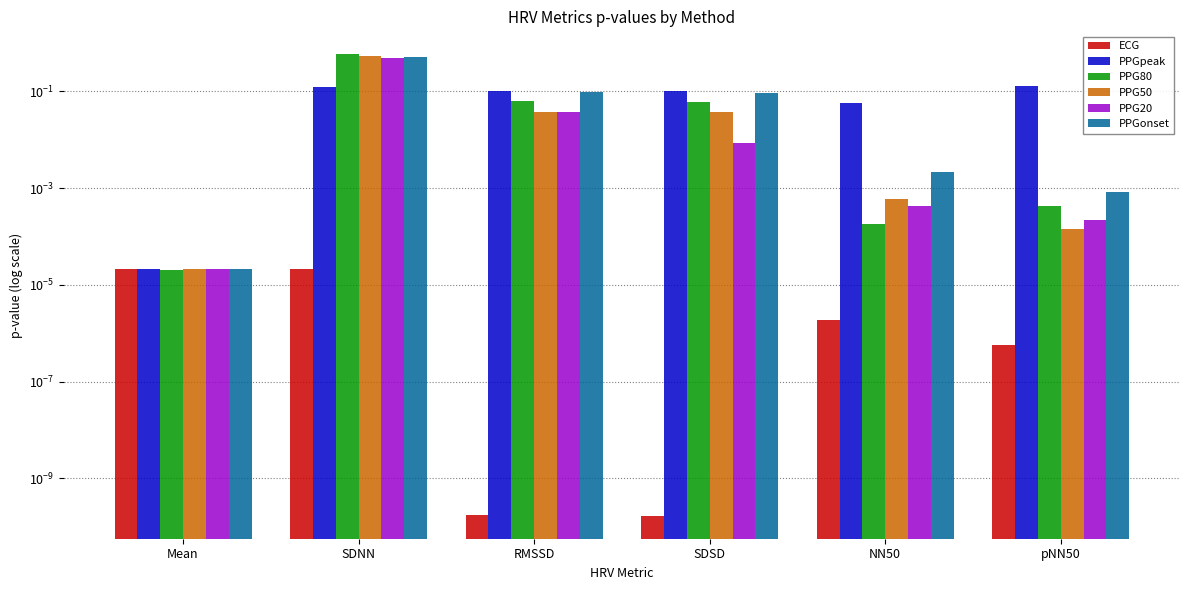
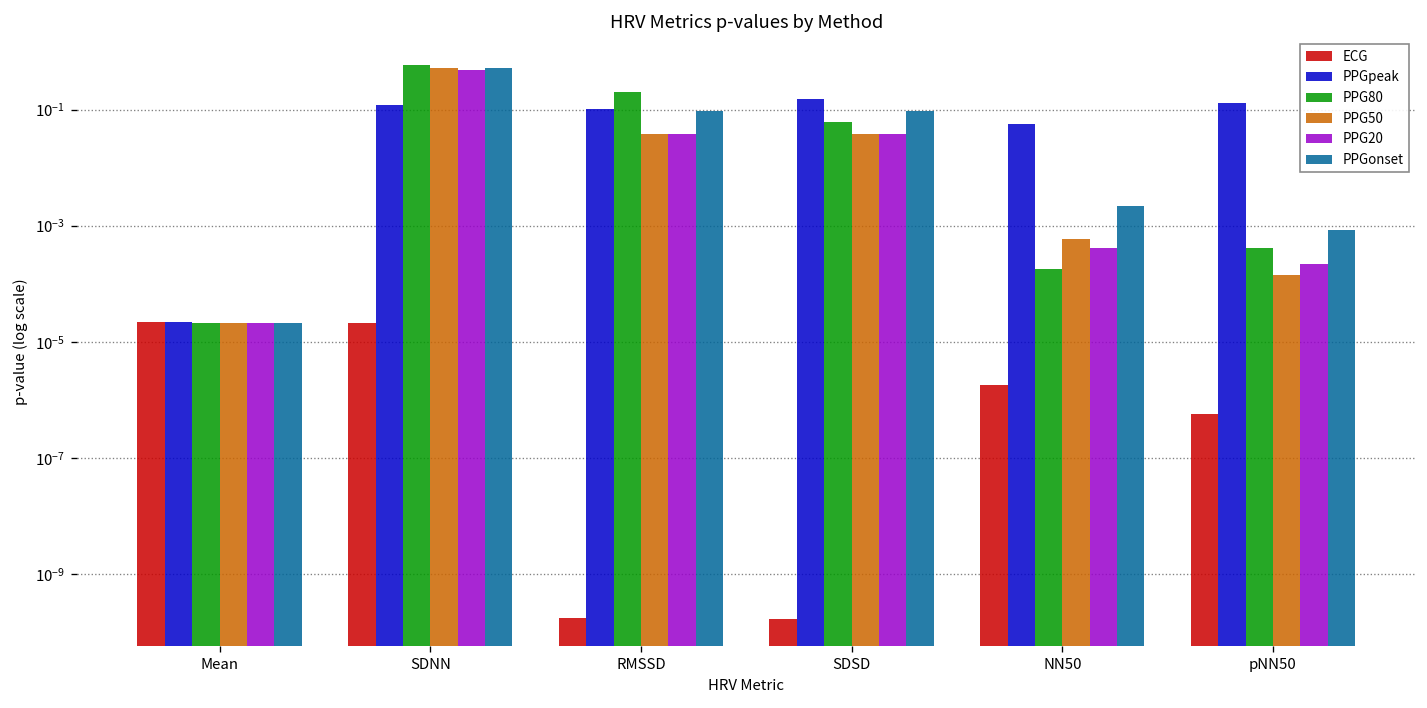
PPG80, RMSSD: 0.06 -> 0.20
PPGpeak, SDSD: 0.10 -> 0.15
PPG20, SDSD: 0.009 -> 0.04
